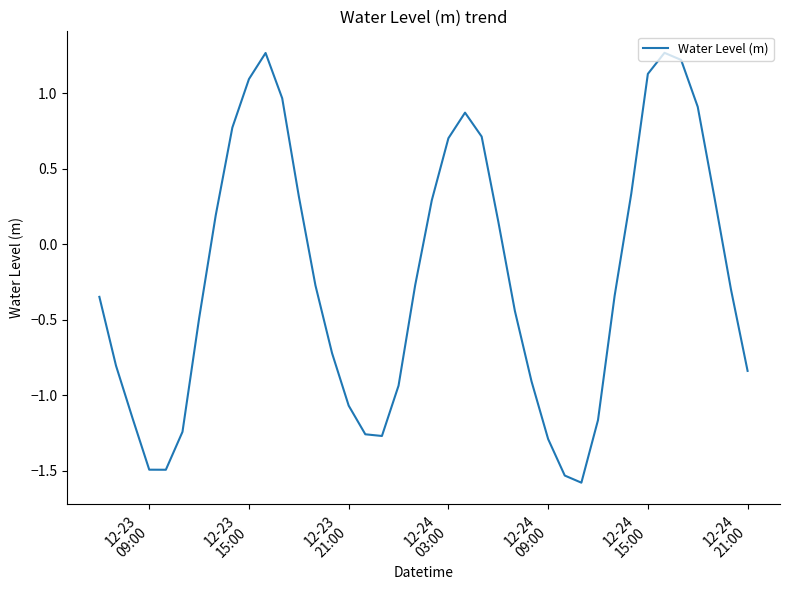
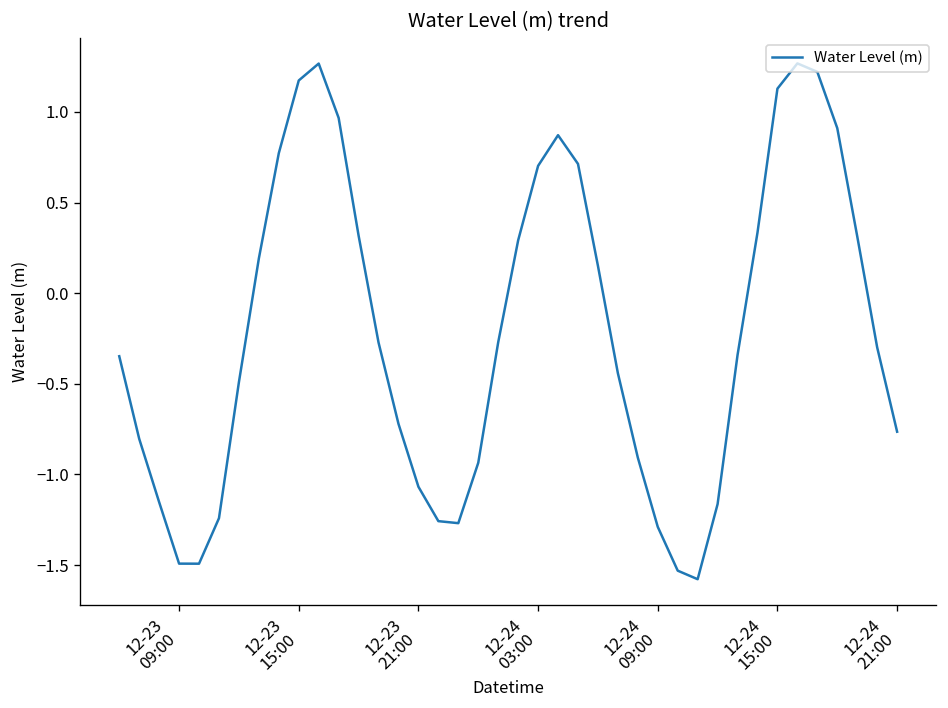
12-23 15:00: 1.09 -> 1.17
12-24 21:00: -0.84 -> -0.76
